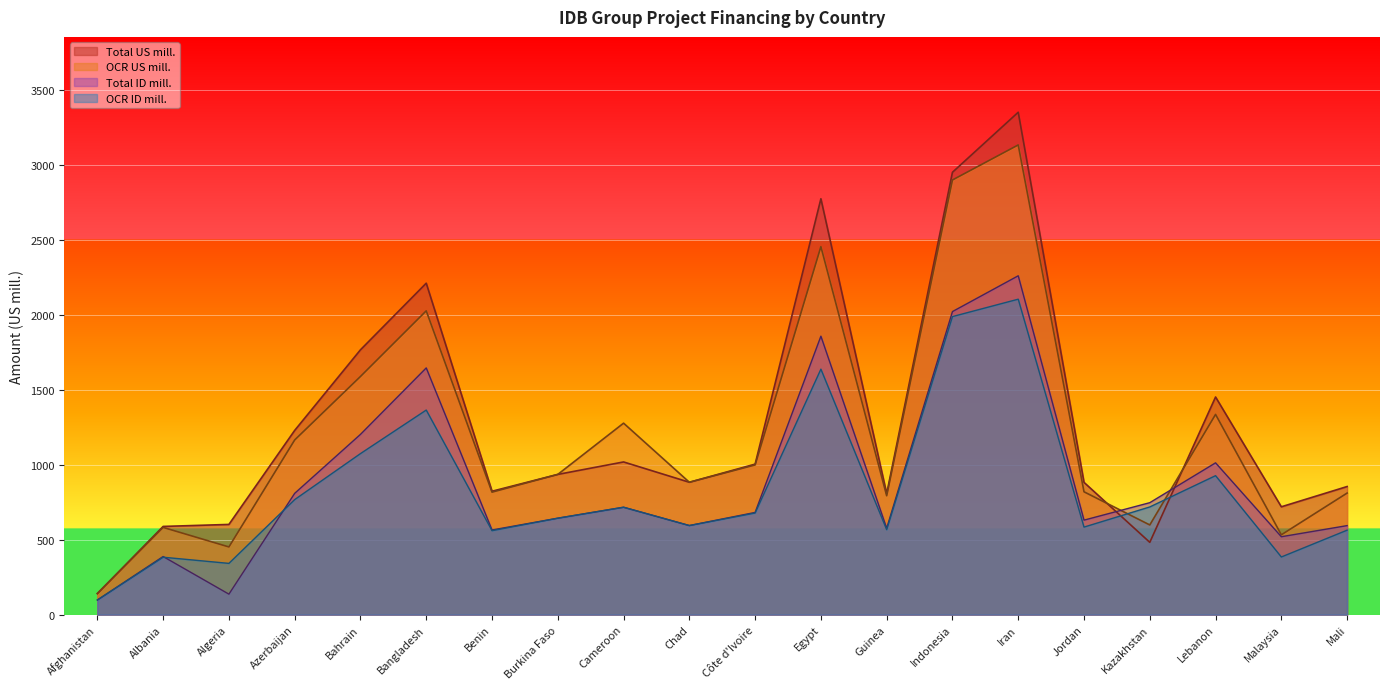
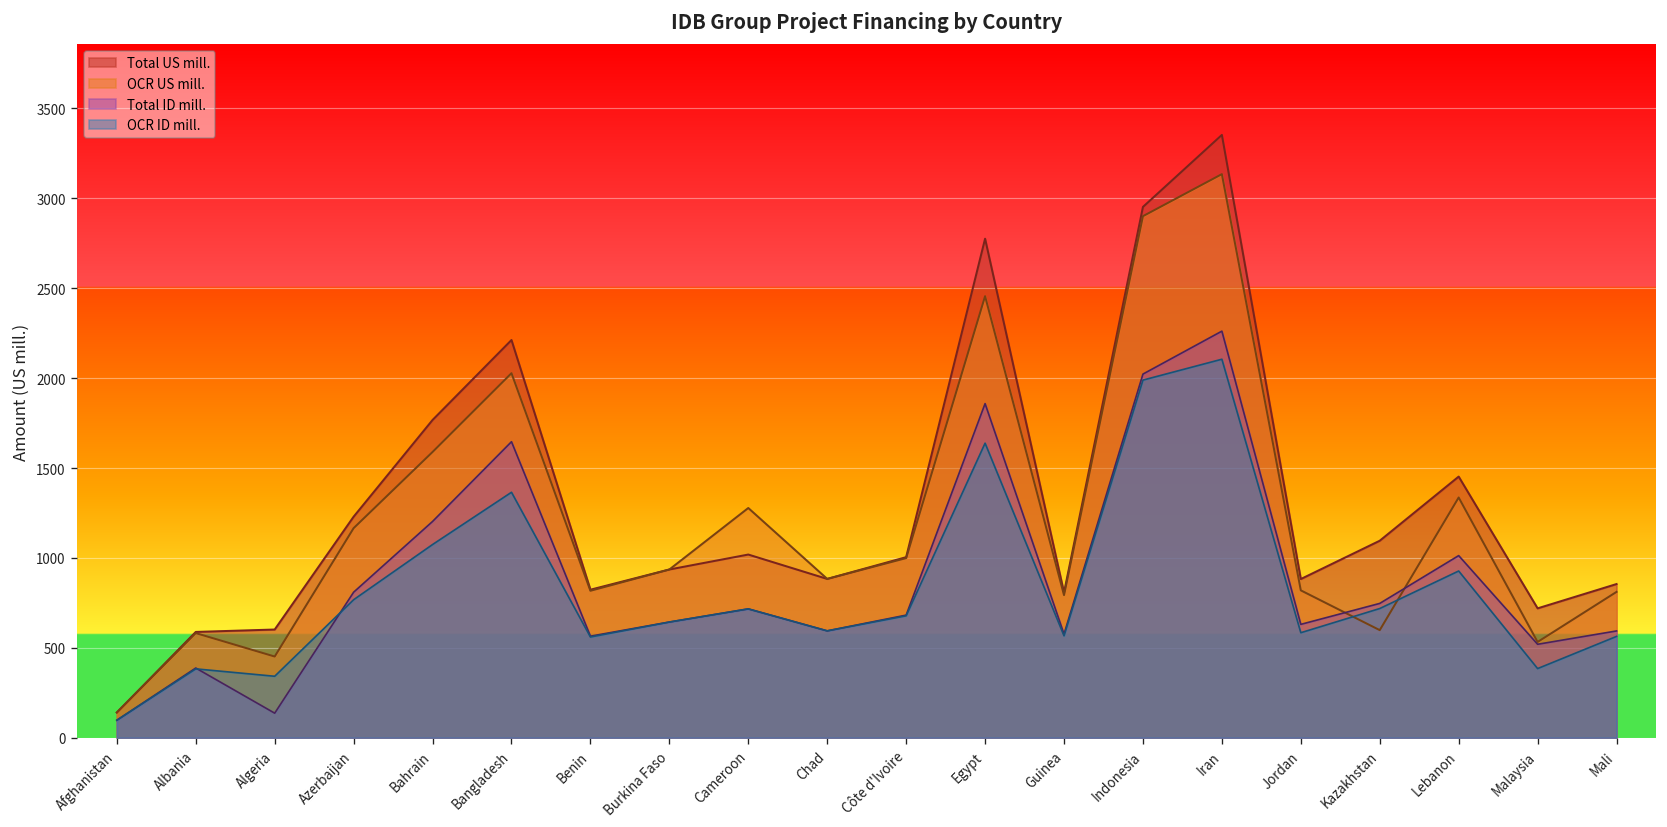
Total US mill., Kazakhstan: 480 -> 1100
